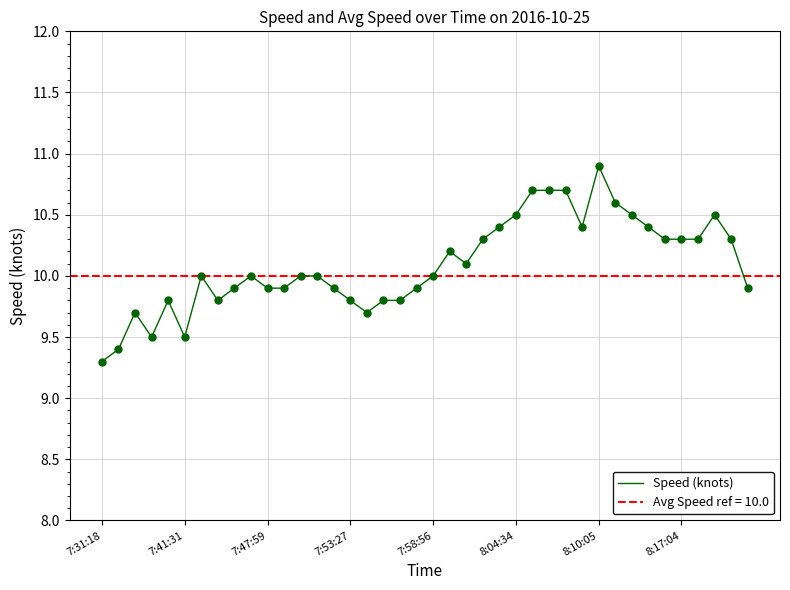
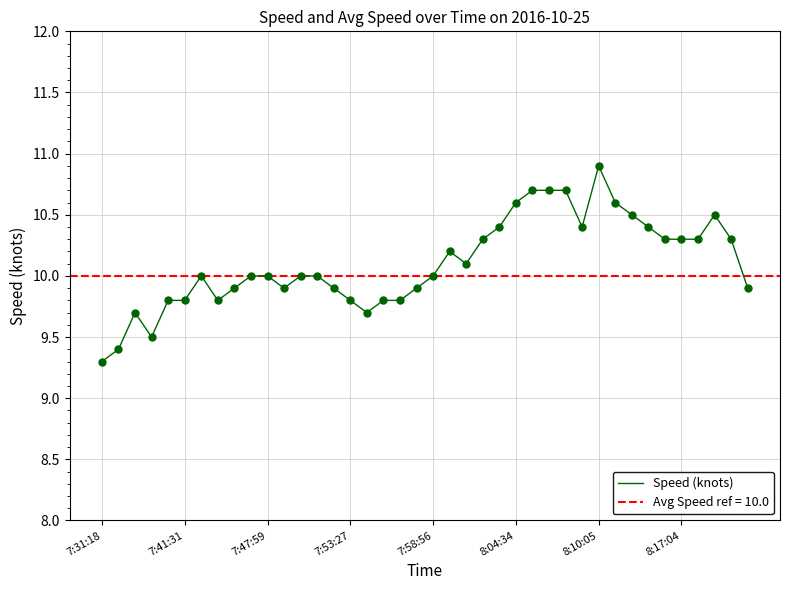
7:41:31: 9.5 -> 9.8
7:47:59: 9.9 -> 10.0
8:04:34: 10.5 -> 10.6
